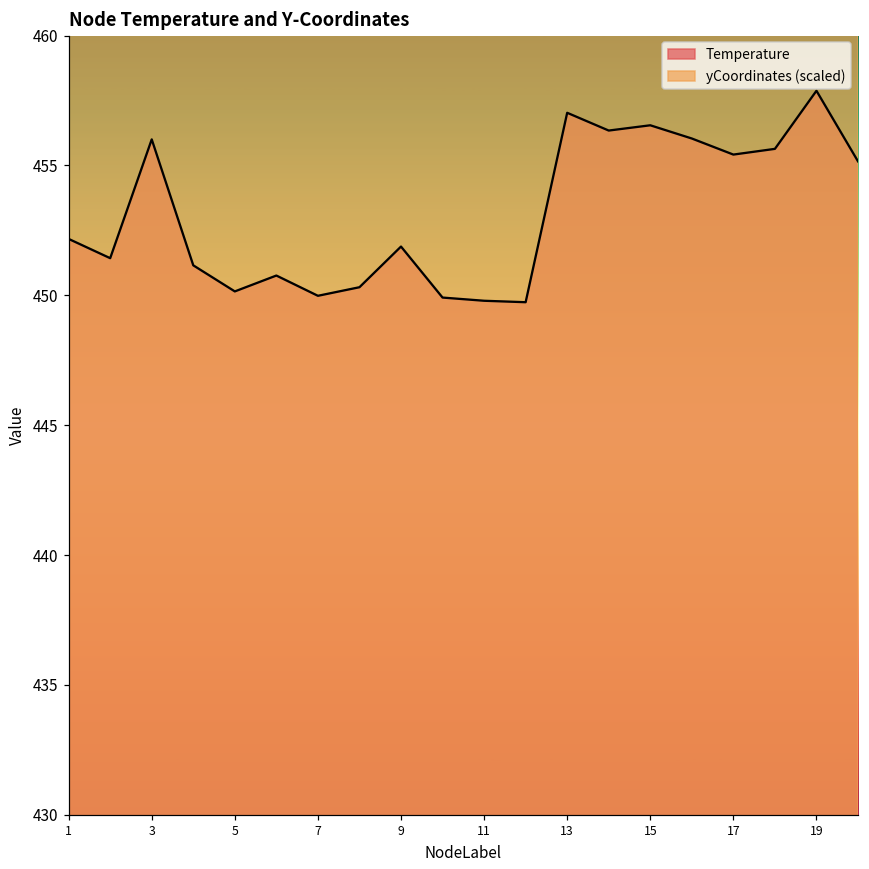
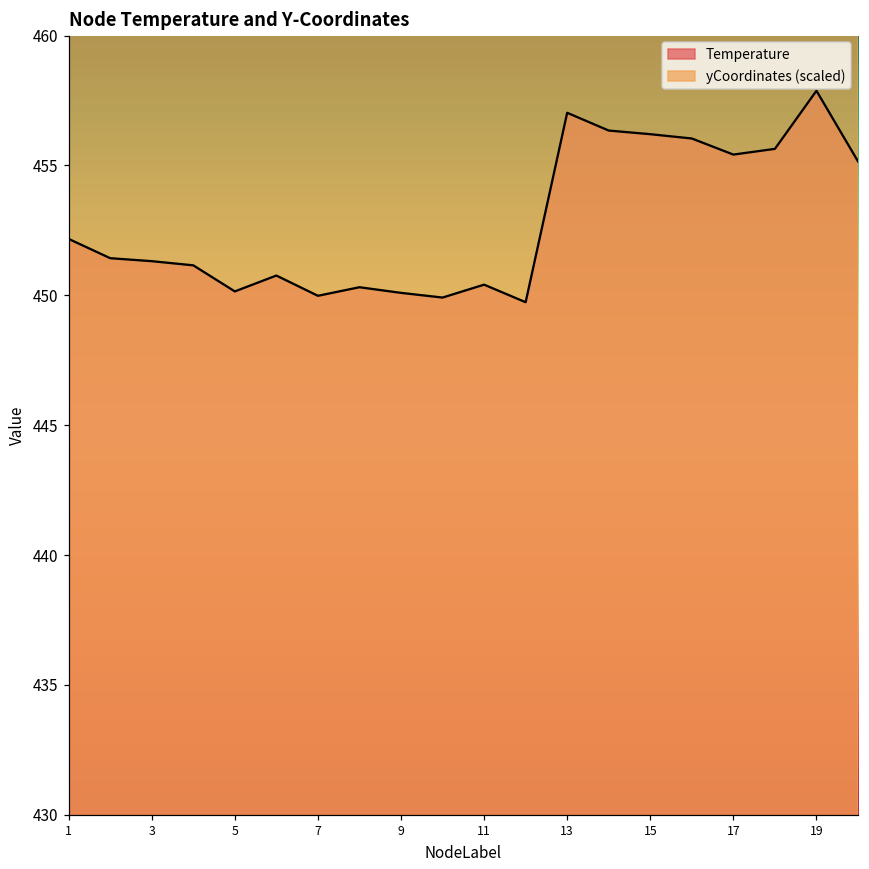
Temperature, 3: 456.0 -> 451.3
Temperature, 9: 451.9 -> 450.1
Temperature, 11: 449.8 -> 450.4
Temperature, 15: 456.5 -> 456.2
